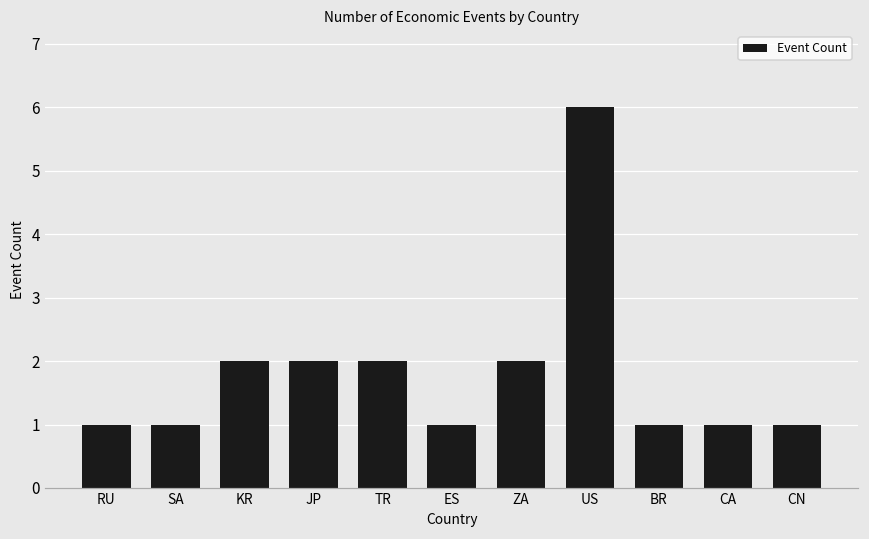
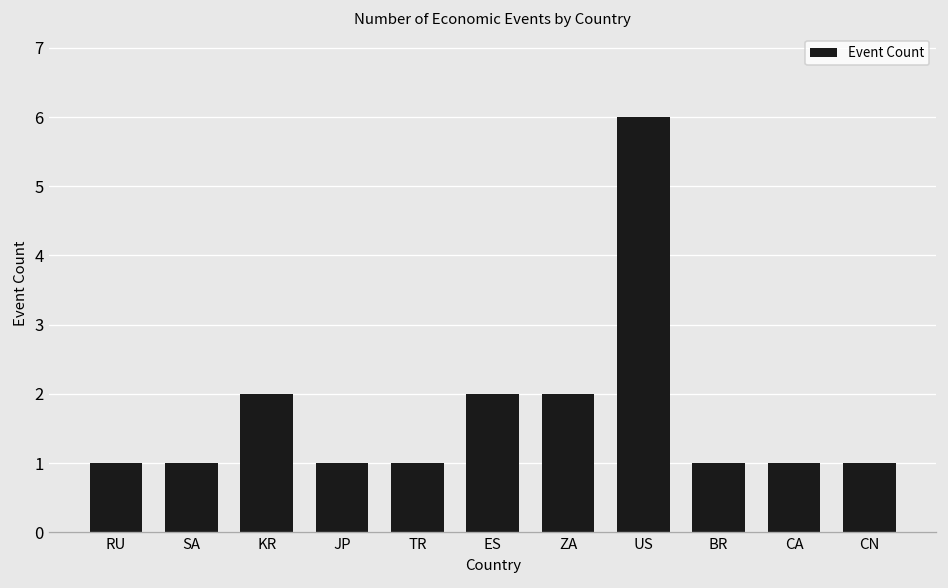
JP: 2 -> 1
TR: 2 -> 1
ES: 1 -> 2
